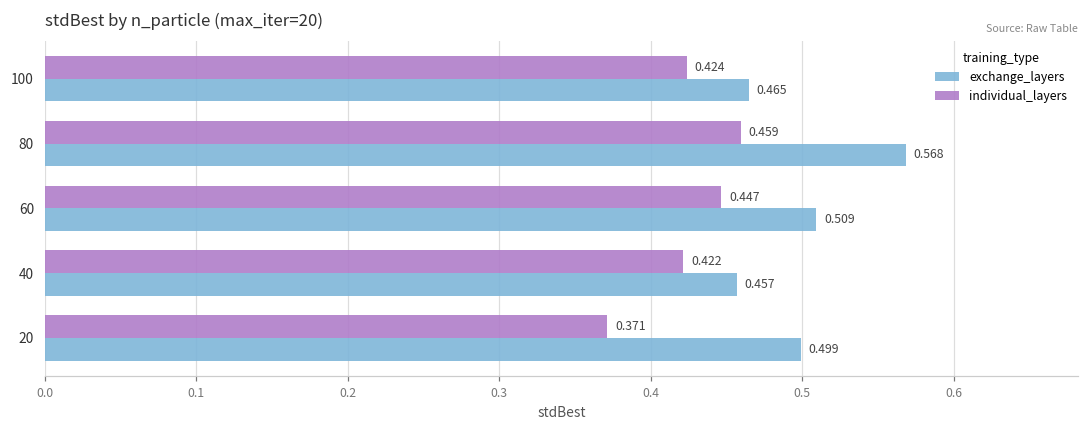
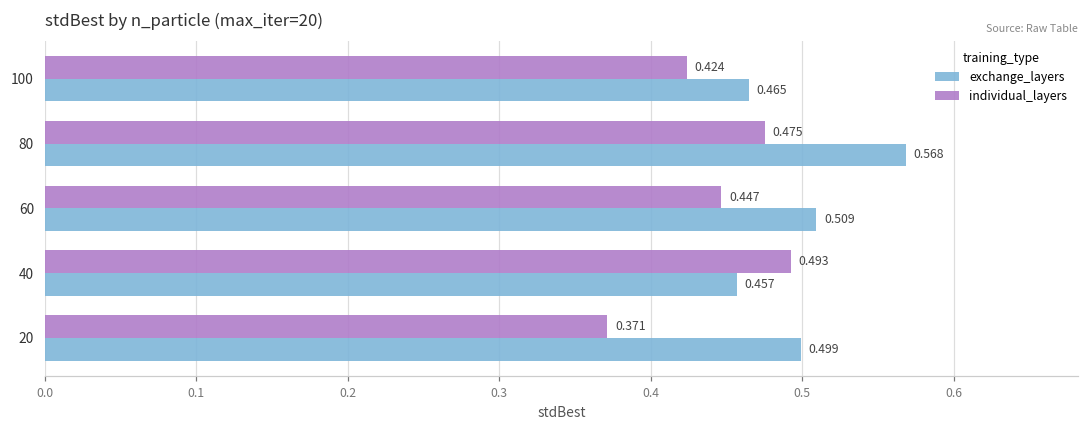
individual_layers, 80: 0.459 -> 0.475
individual_layers, 40: 0.422 -> 0.493
